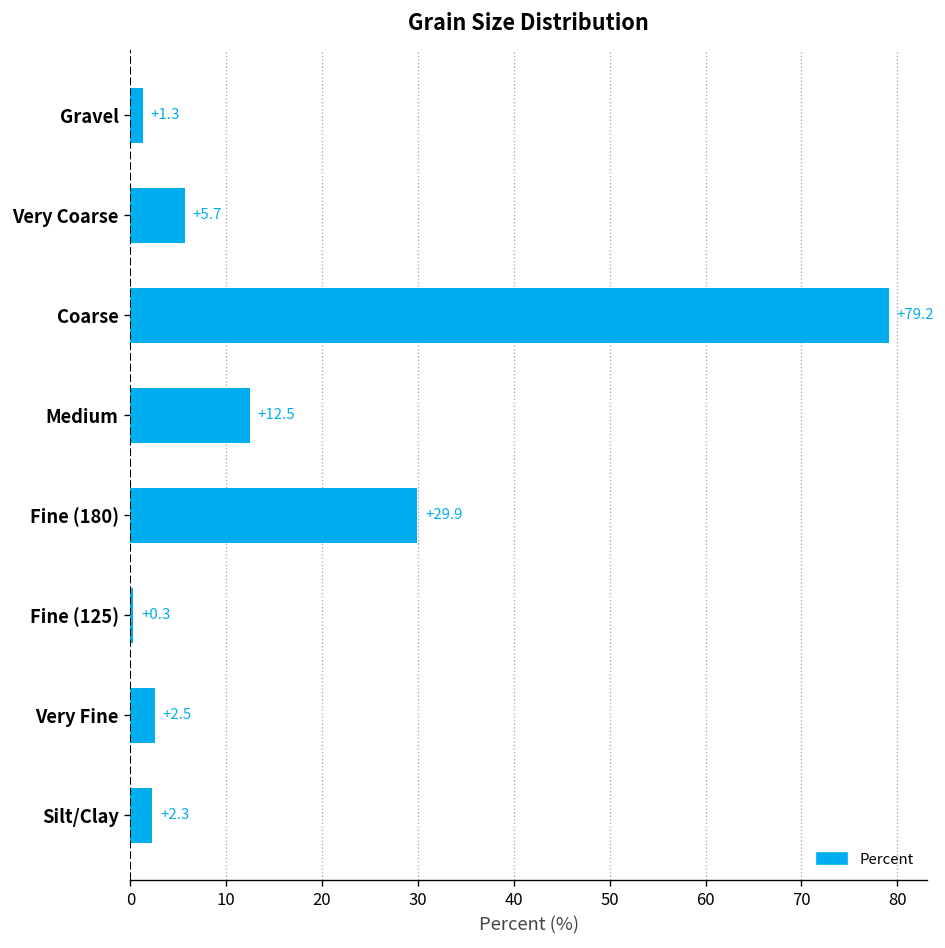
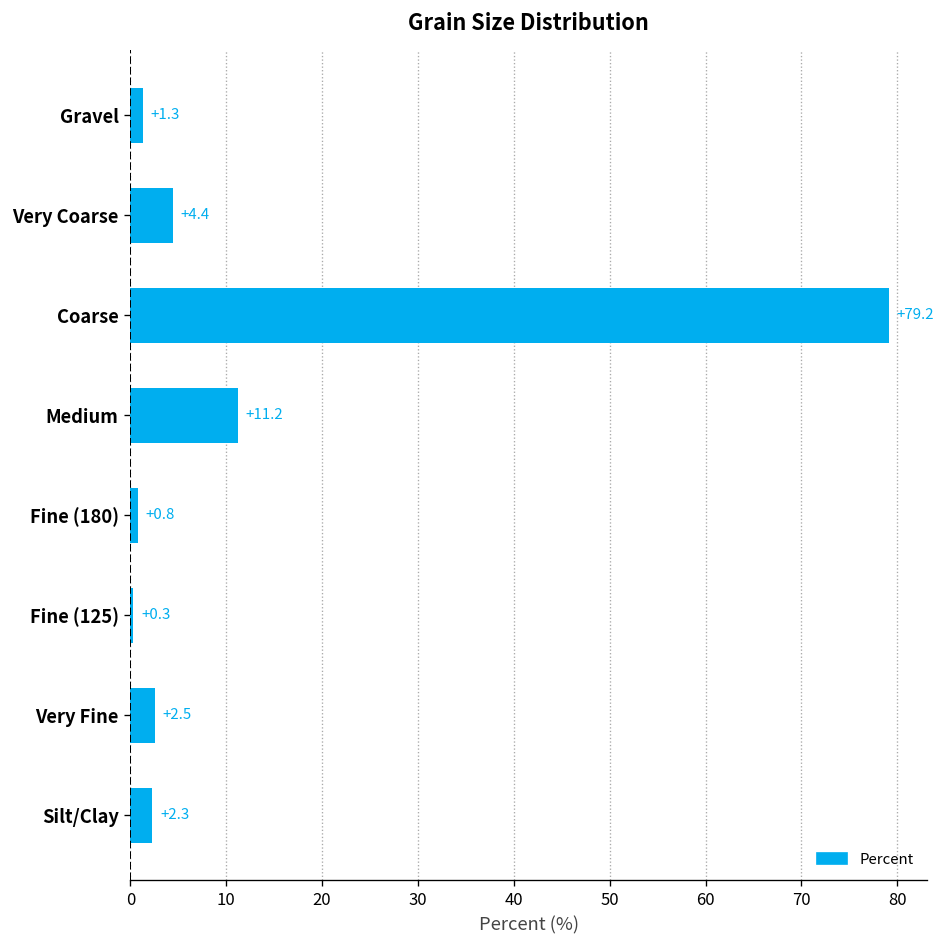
Very Coarse: +5.7 -> +4.4
Medium: +12.5 -> +11.2
Fine (180): +29.9 -> +0.8
